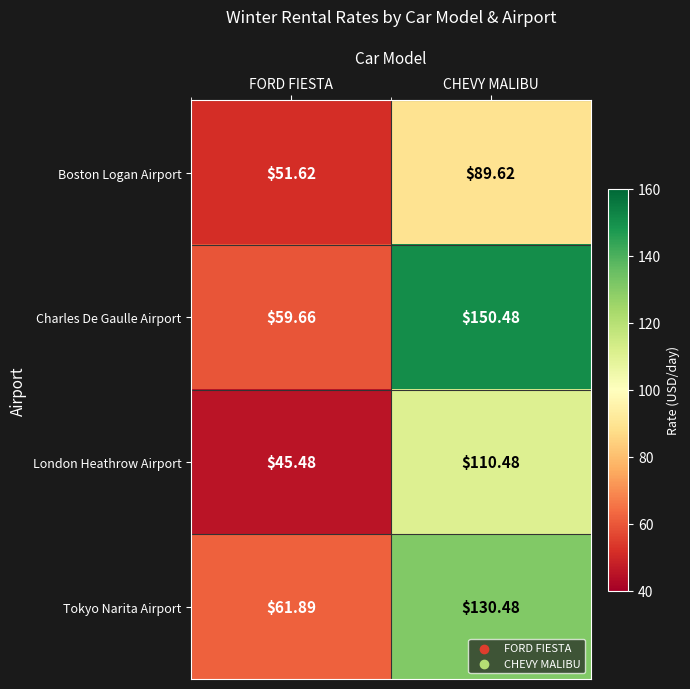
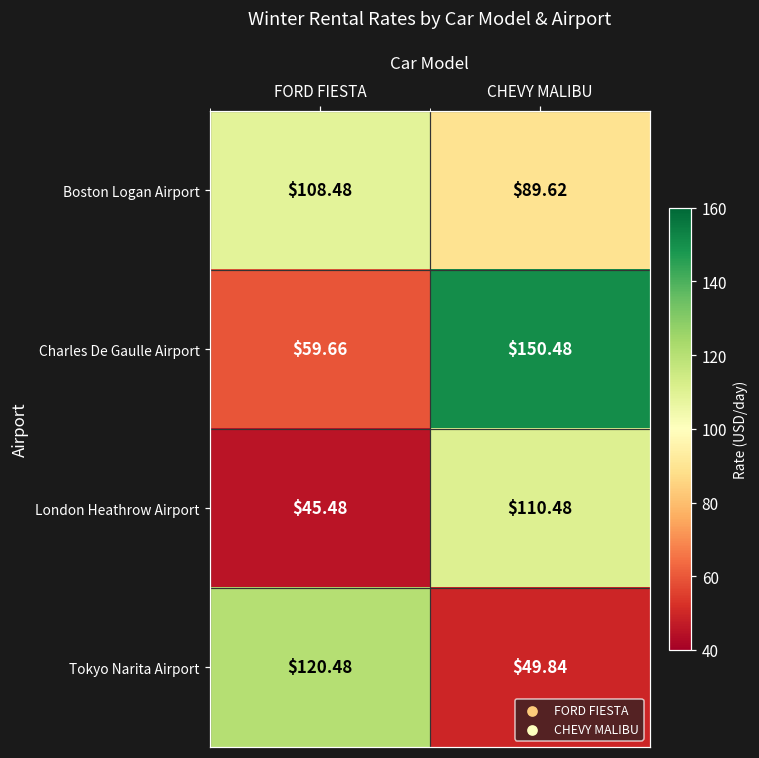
Boston Logan Airport, FORD FIESTA: $51.62 -> $108.48
Tokyo Narita Airport, FORD FIESTA: $61.89 -> $120.48
Tokyo Narita Airport, CHEVY MALIBU: $130.48 -> $49.84
